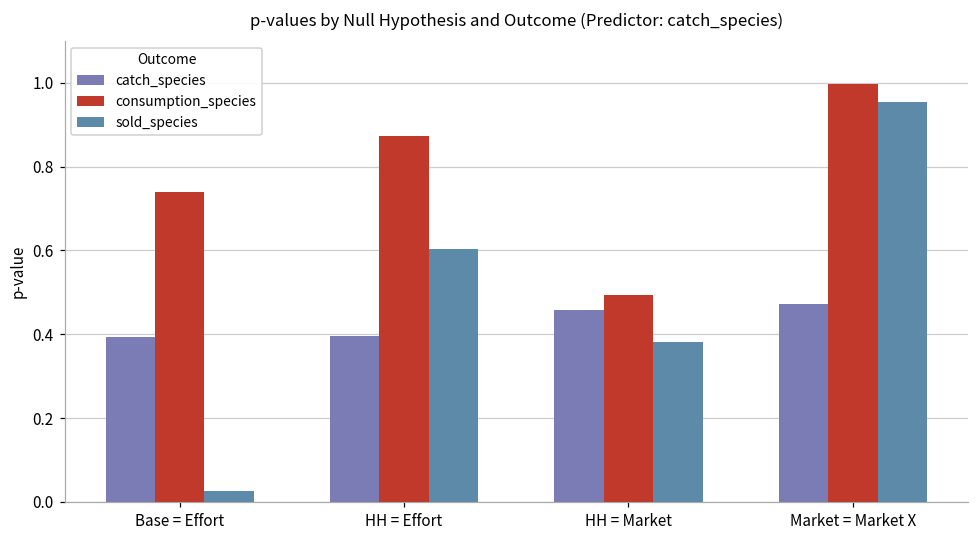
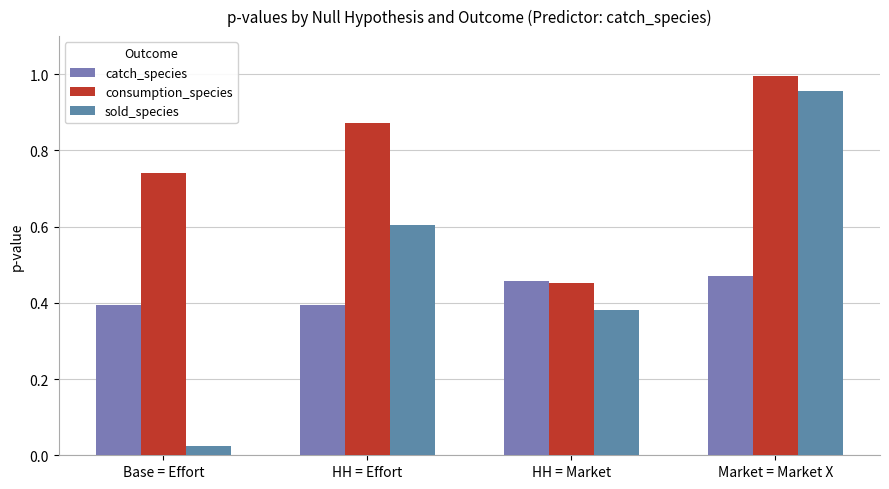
consumption_species, HH = Market: 0.49 -> 0.45
